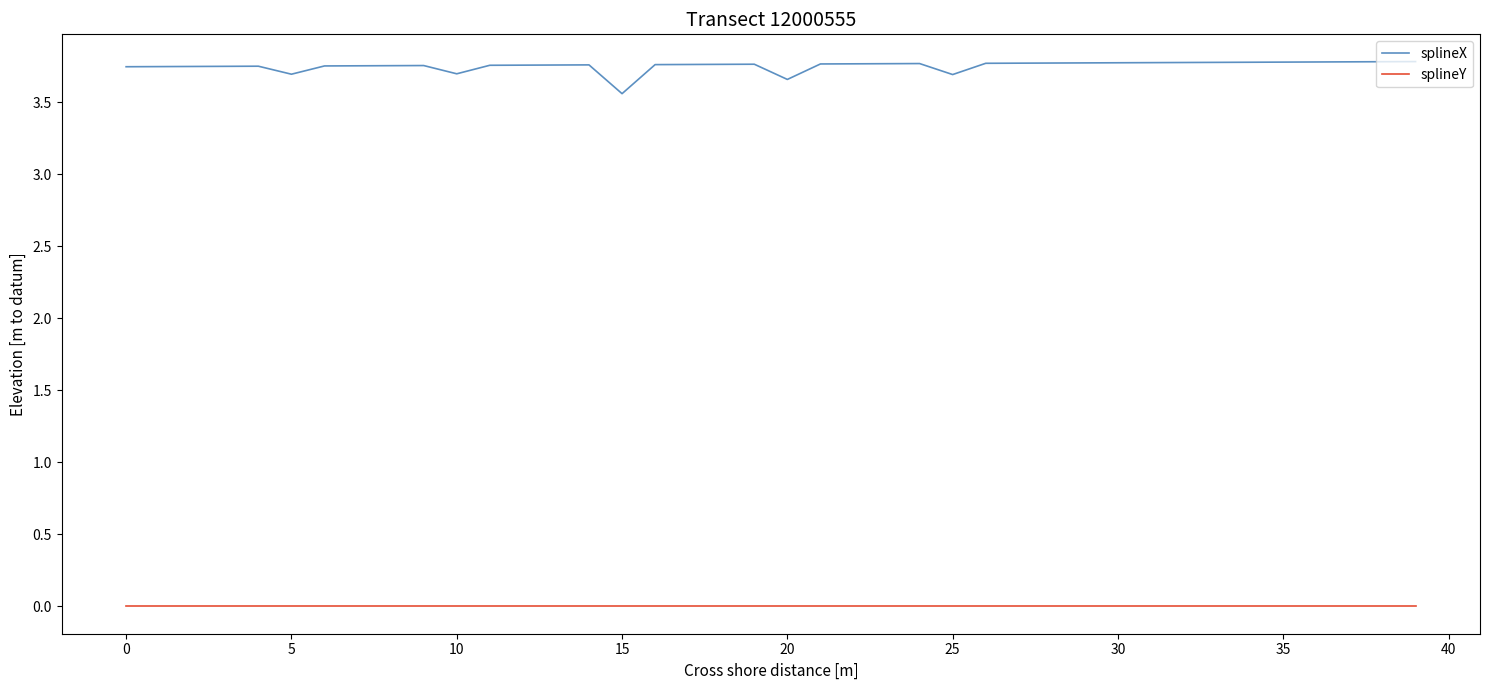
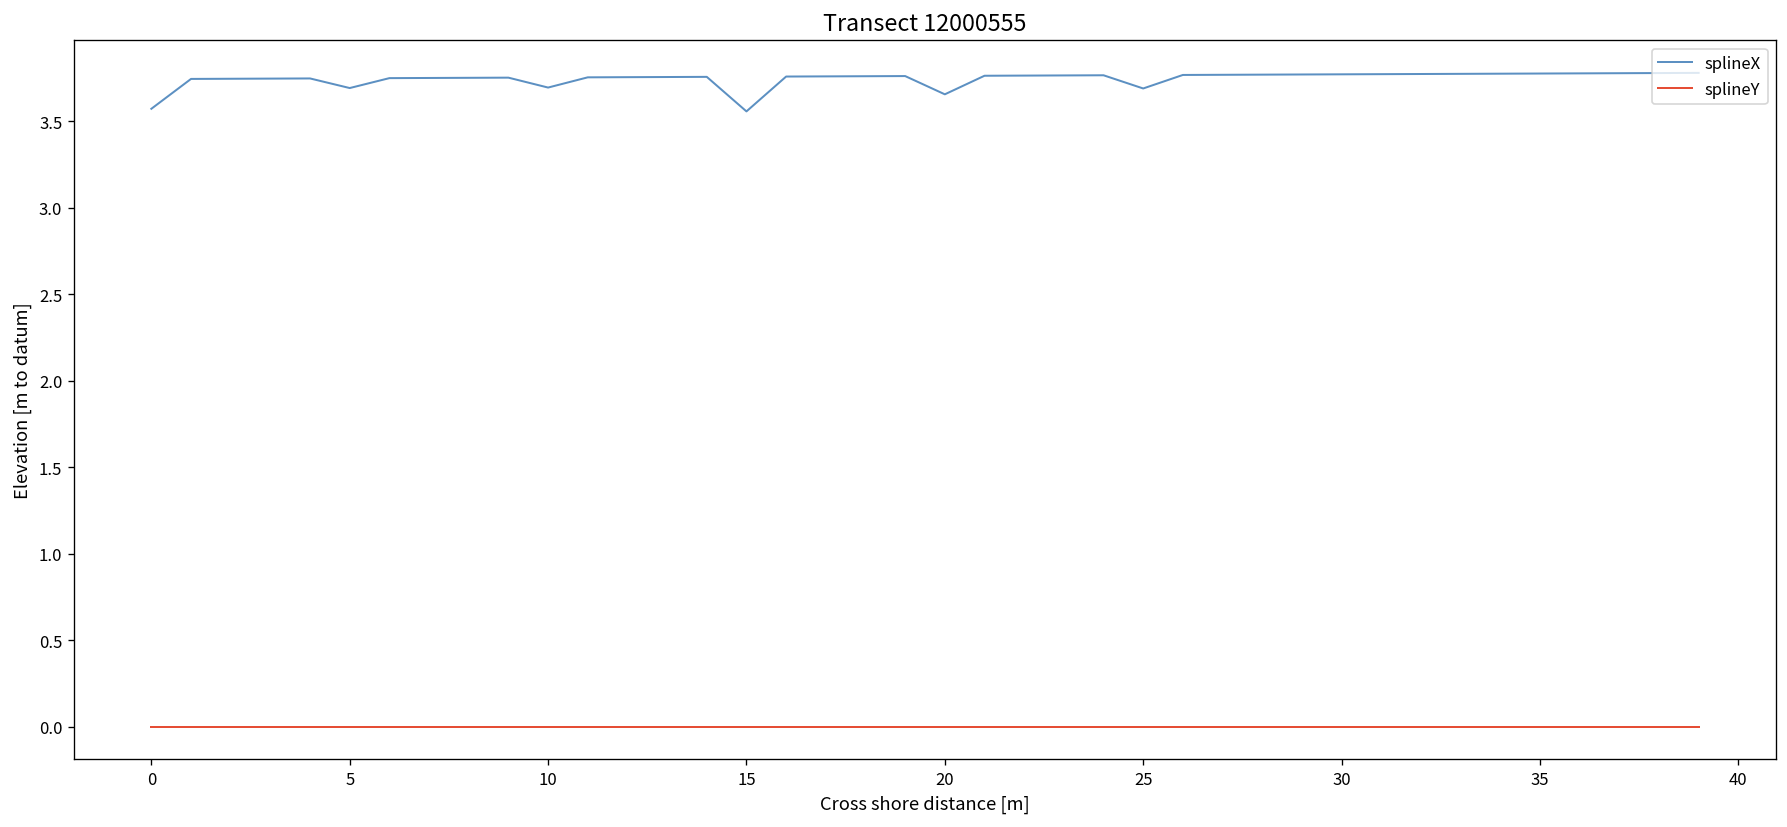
splineX, 0: 3.75 -> 3.57
